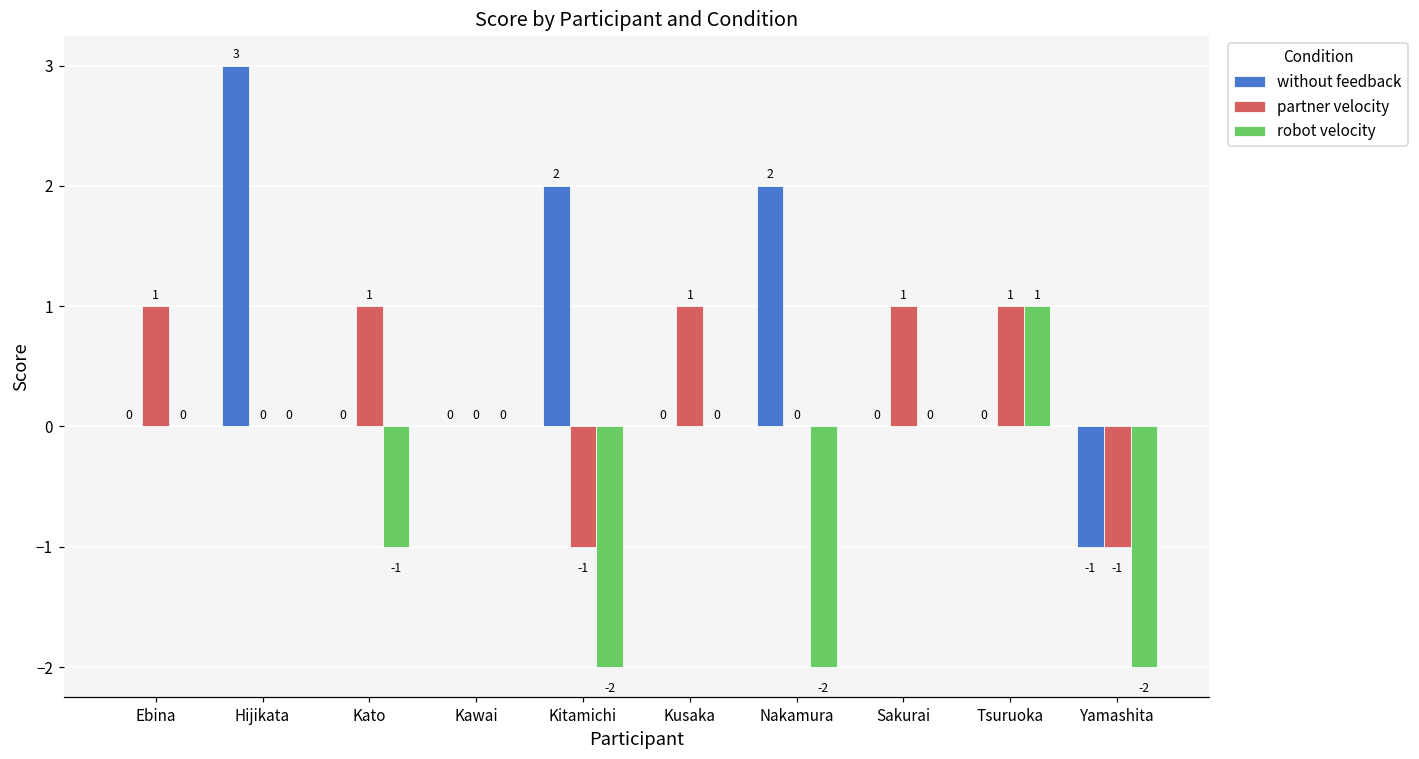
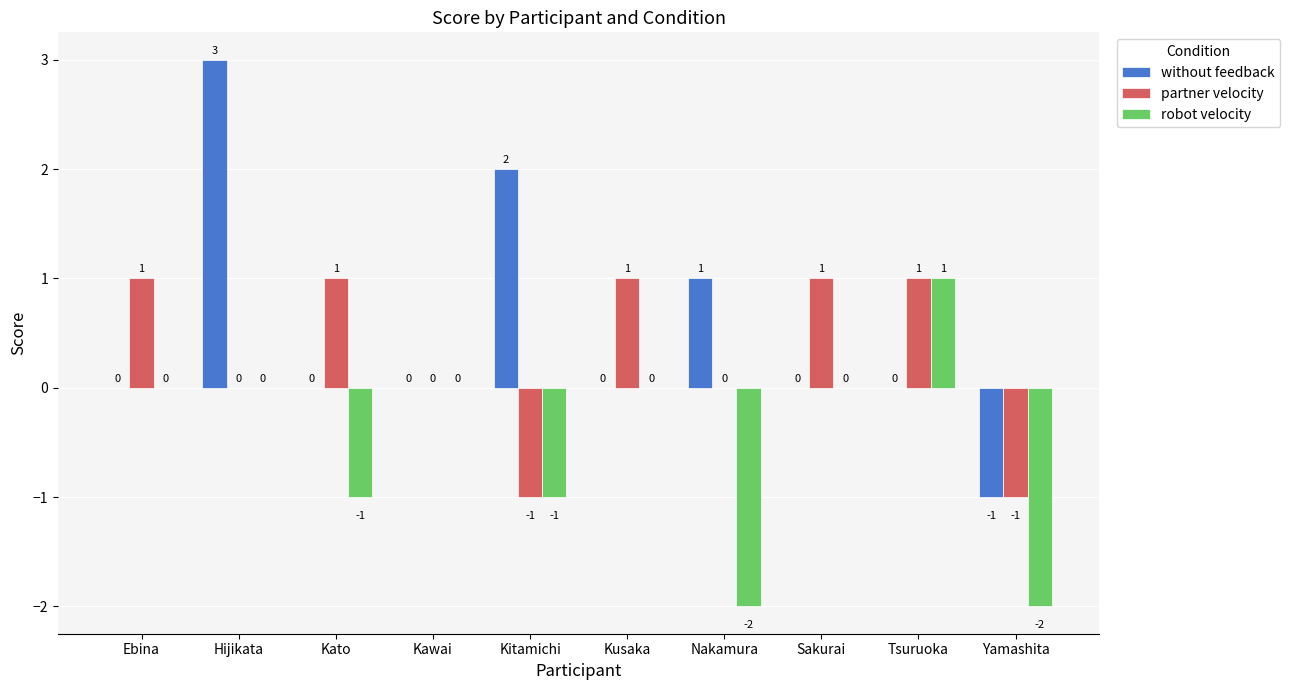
robot velocity, Kitamichi: -2 -> -1
without feedback, Nakamura: 2 -> 1
